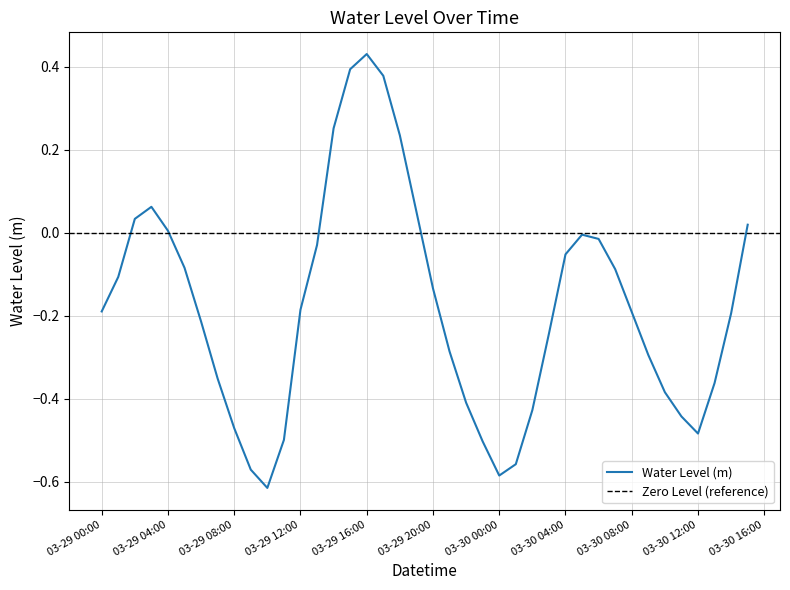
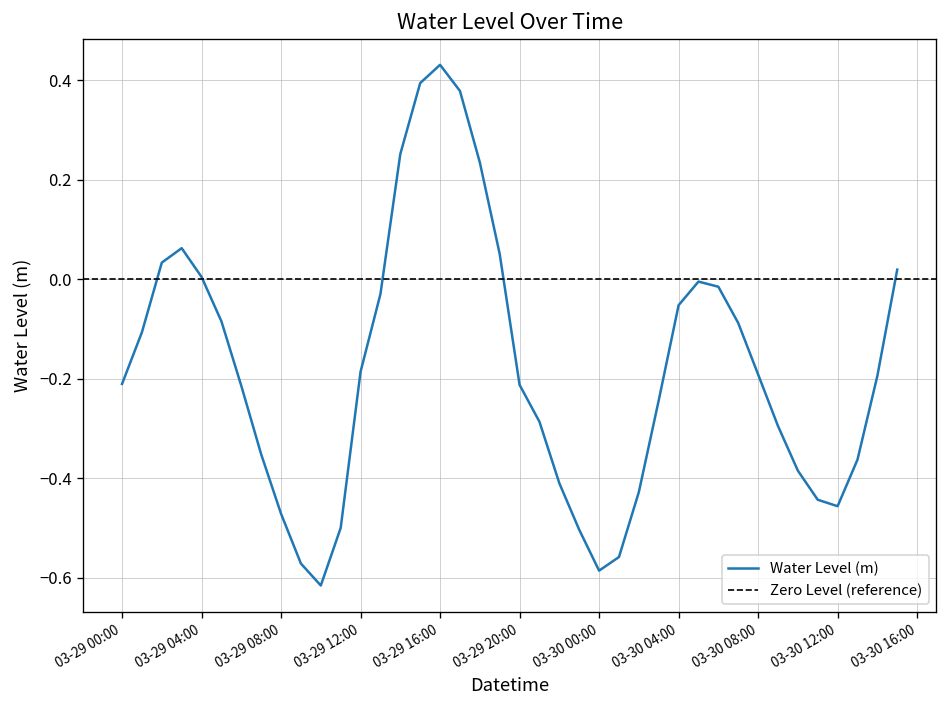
03-29 00:00: -0.19 -> -0.21
03-29 20:00: -0.13 -> -0.21
03-30 12:00: -0.48 -> -0.46
